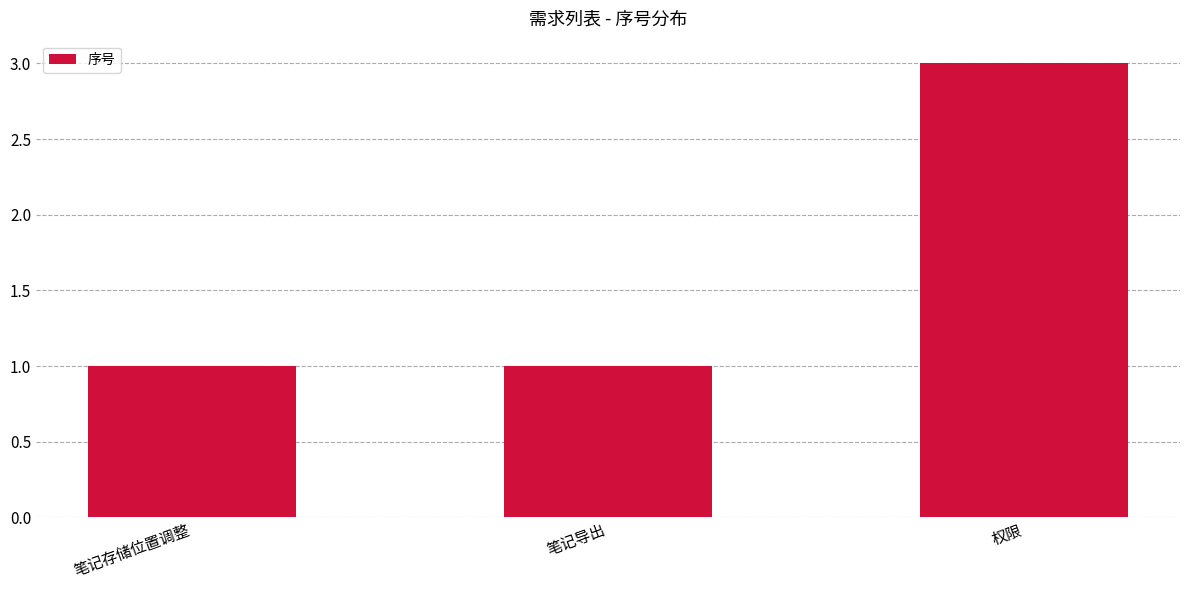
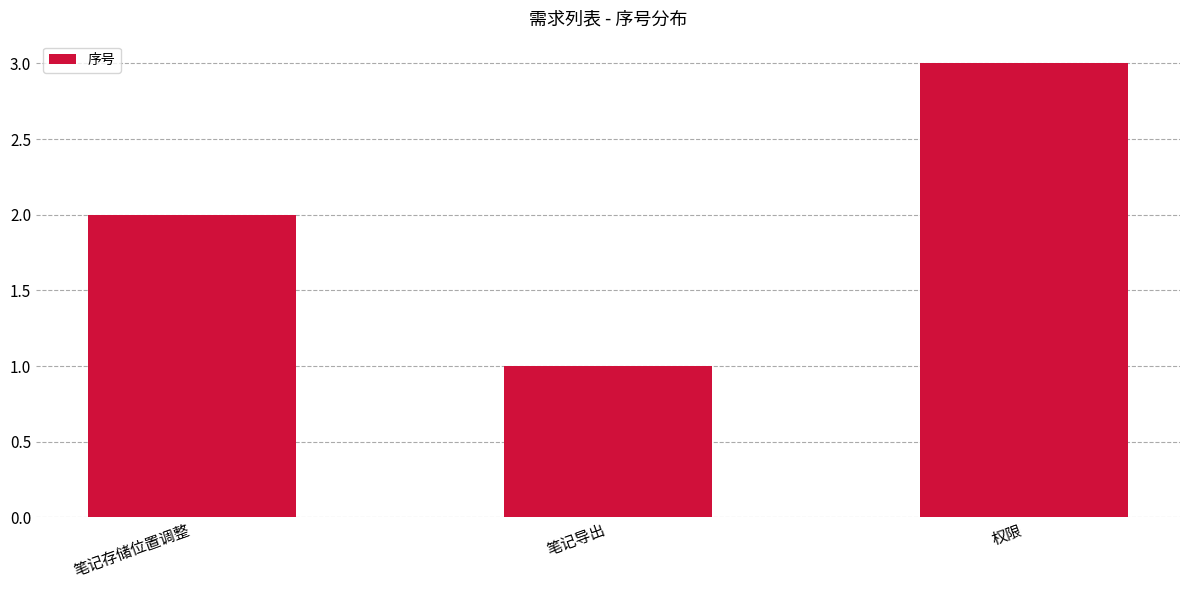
笔记存储位置调整: 1 -> 2
